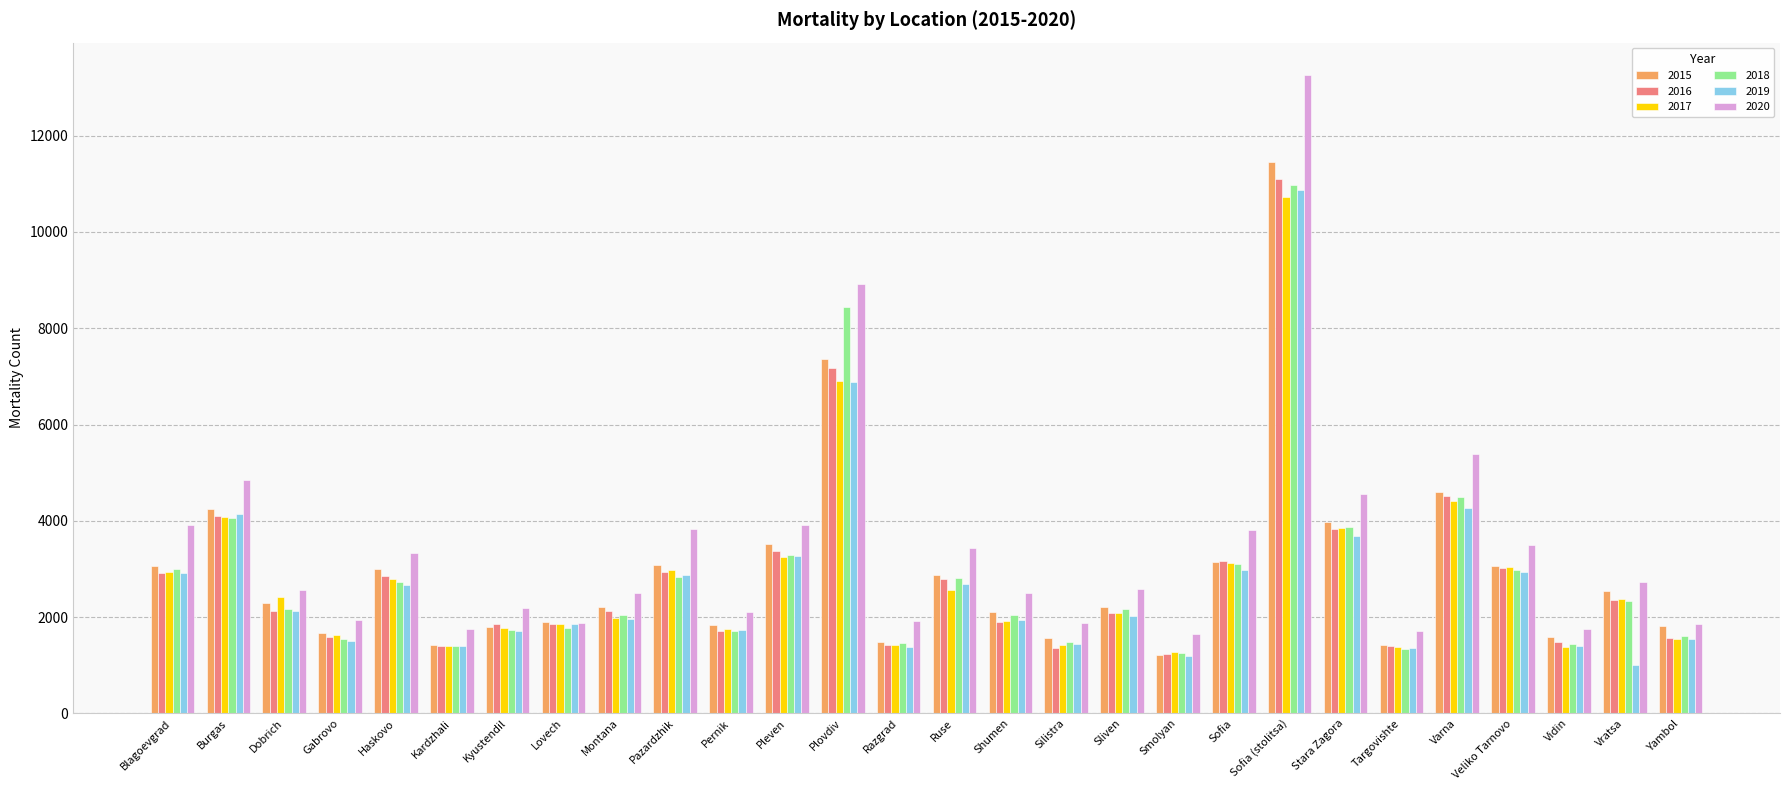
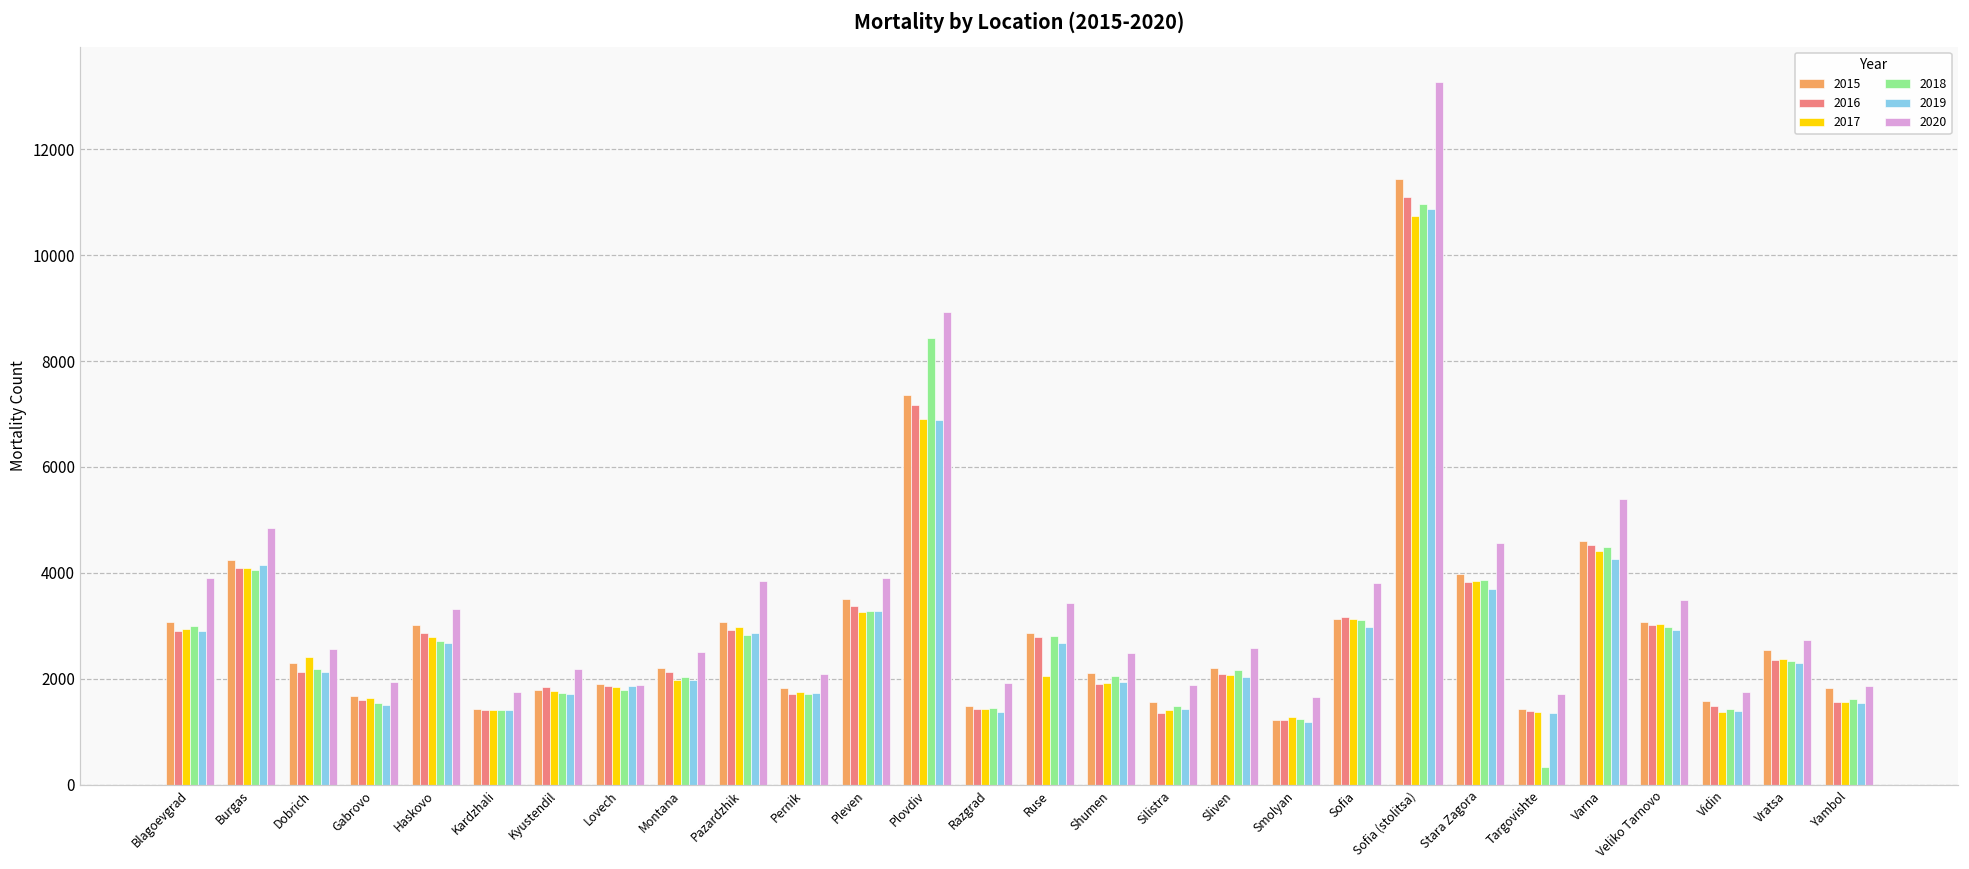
2017, Ruse: 2600 -> 2000
2018, Targovishte: 1300 -> 300
2019, Vratsa: 1000 -> 2300
